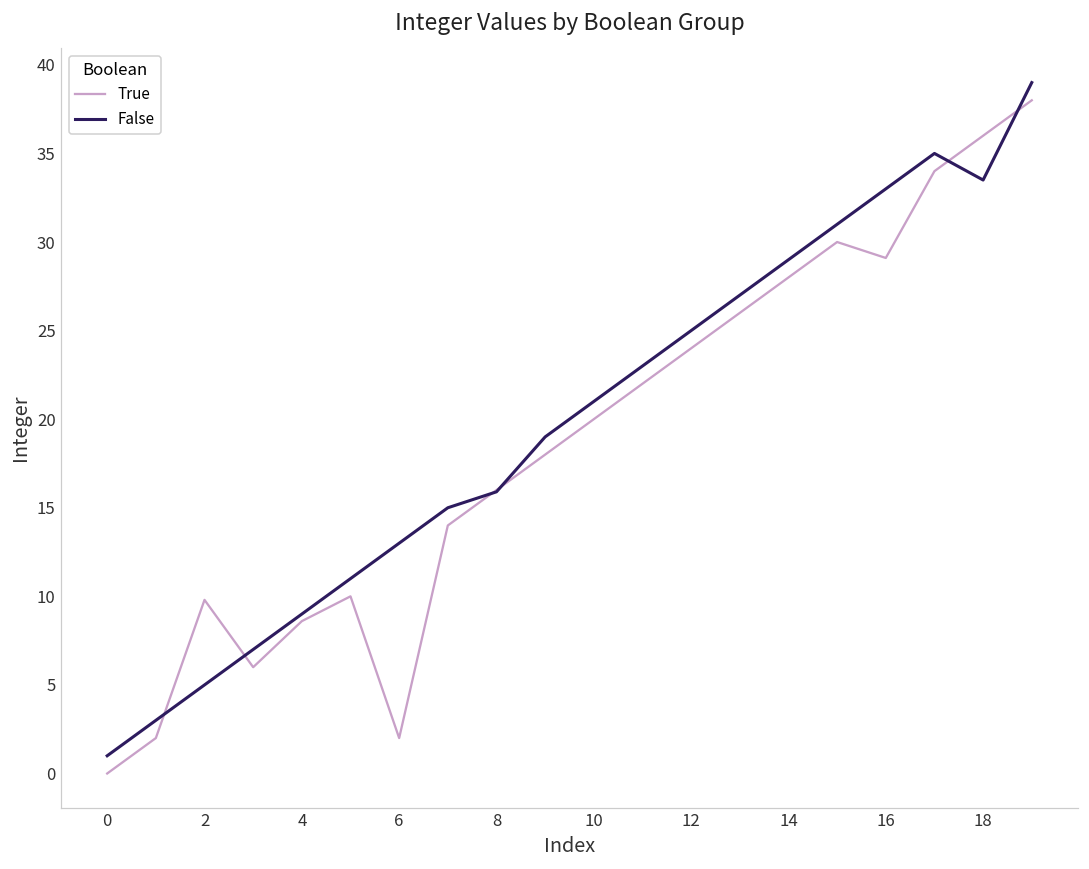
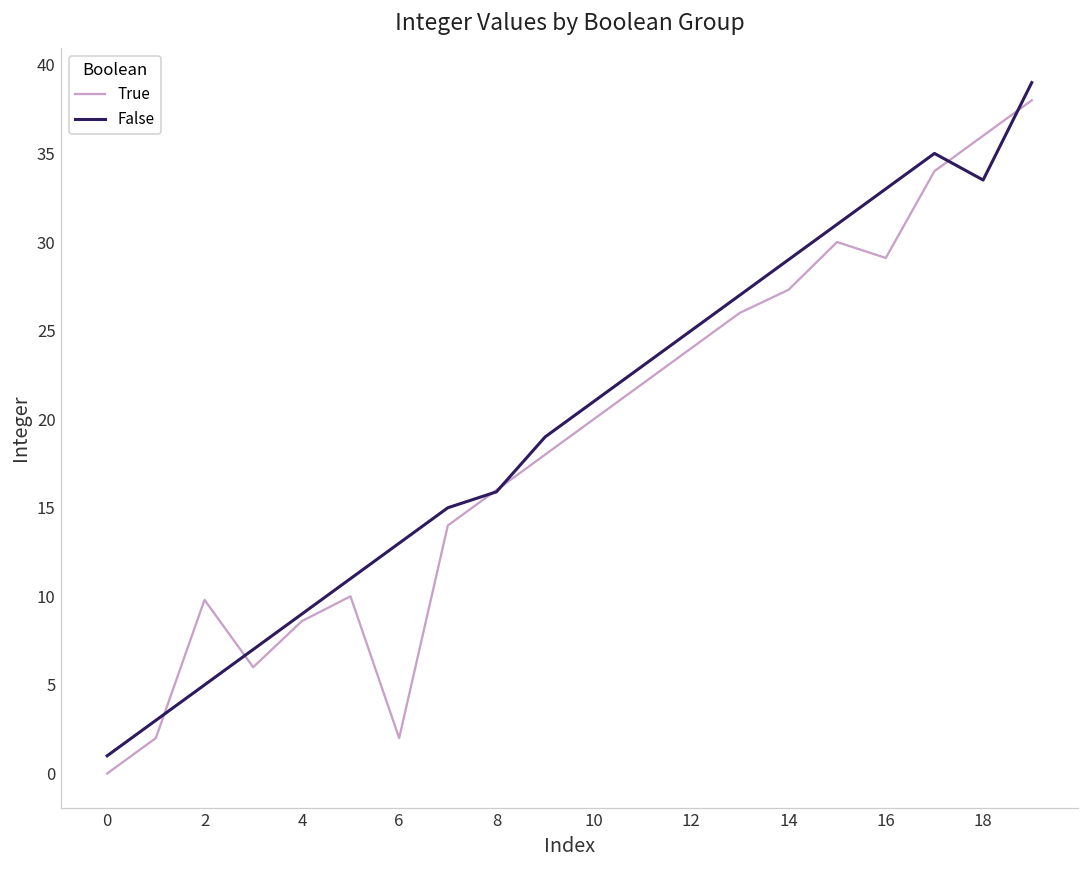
True, 14: 28.0 -> 27.3
